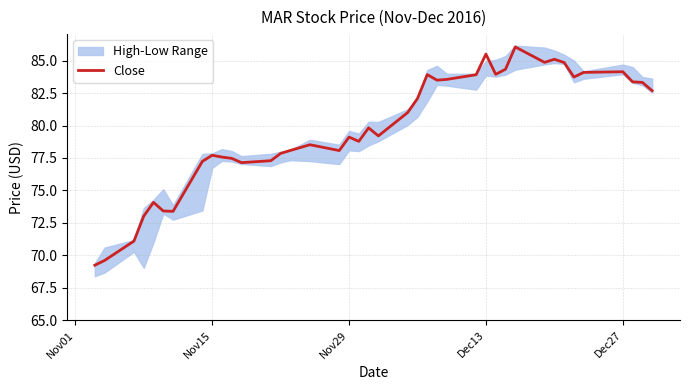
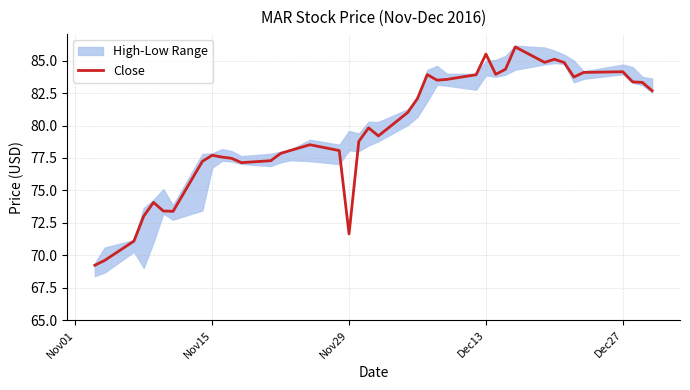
Close, Nov29: 79.1 -> 71.7
